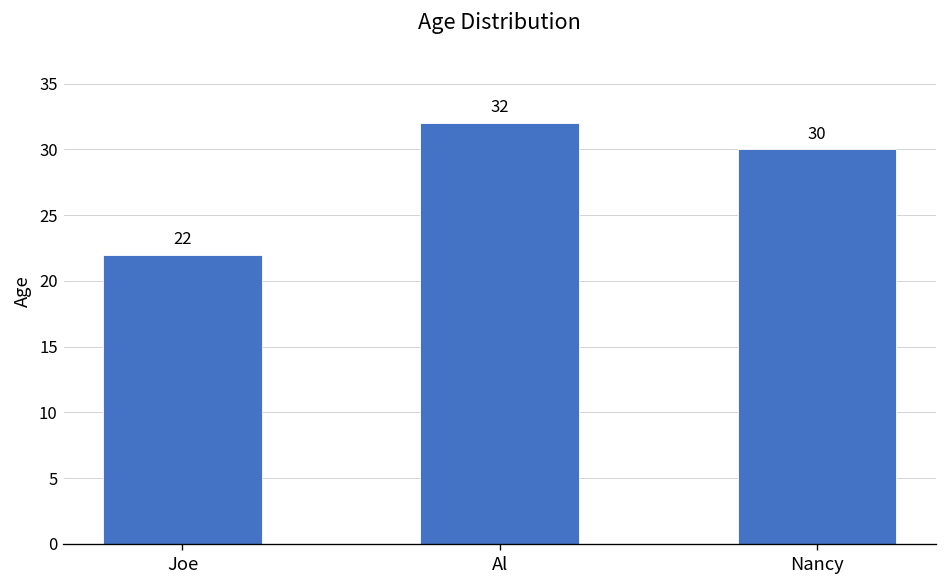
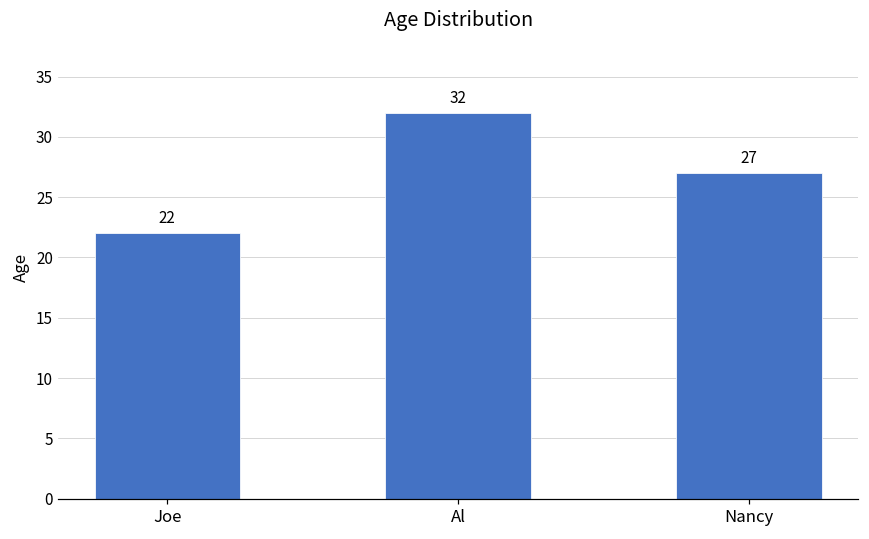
Nancy: 30 -> 27
